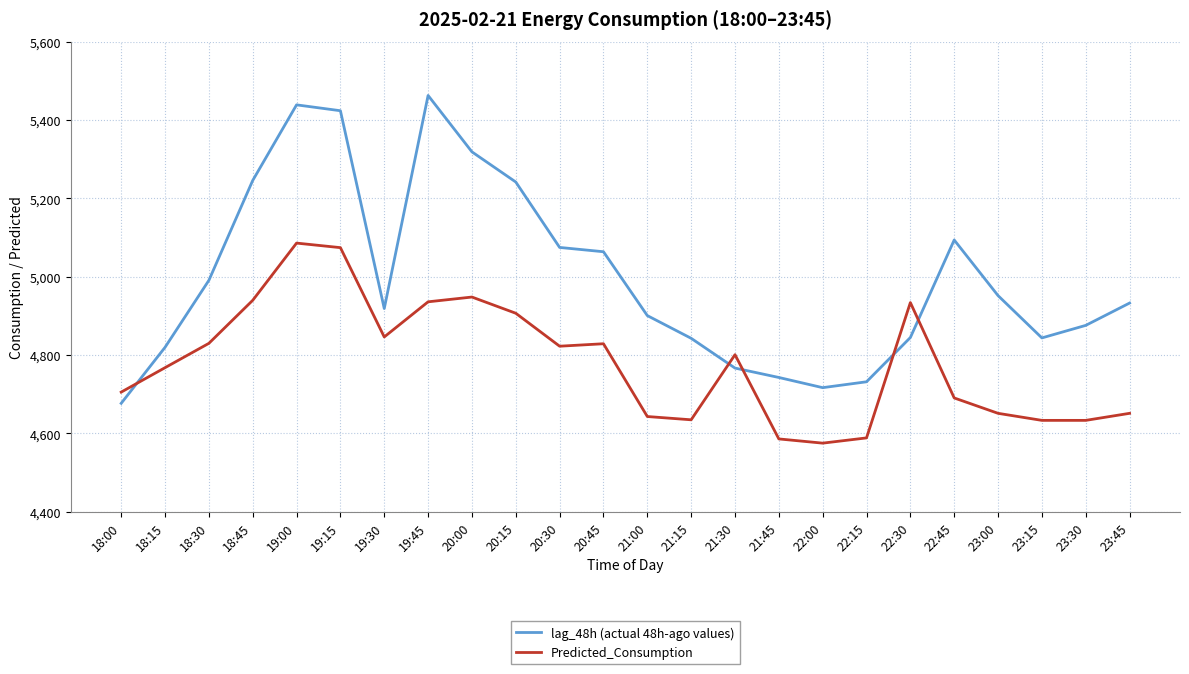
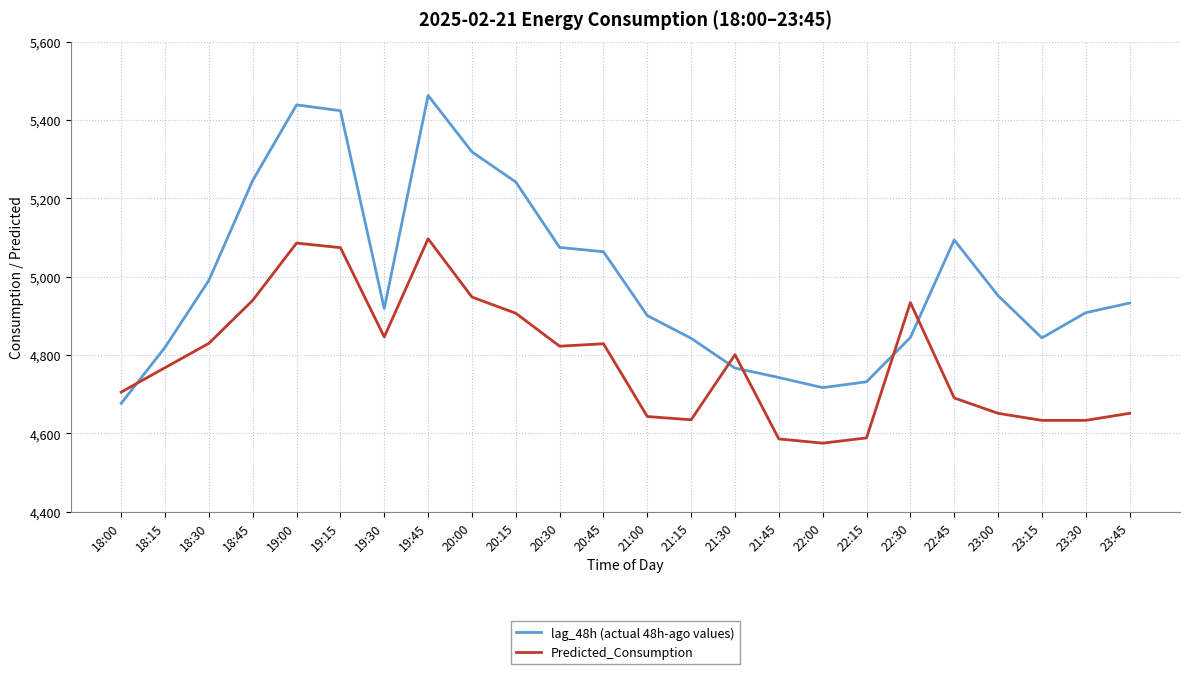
Predicted_Consumption, 19:45: 4,940 -> 5,100
lag_48h (actual 48h-ago values), 23:30: 4,880 -> 4,910
